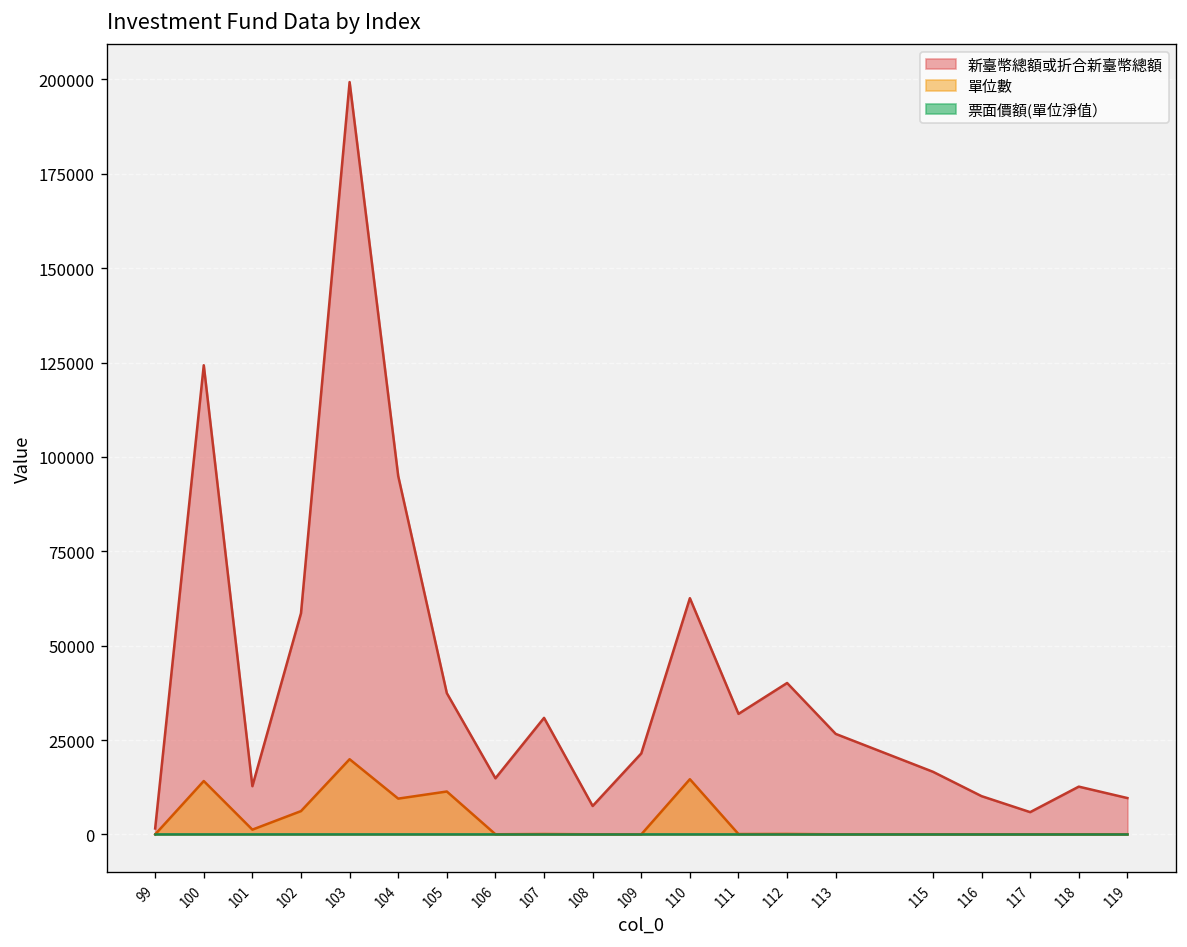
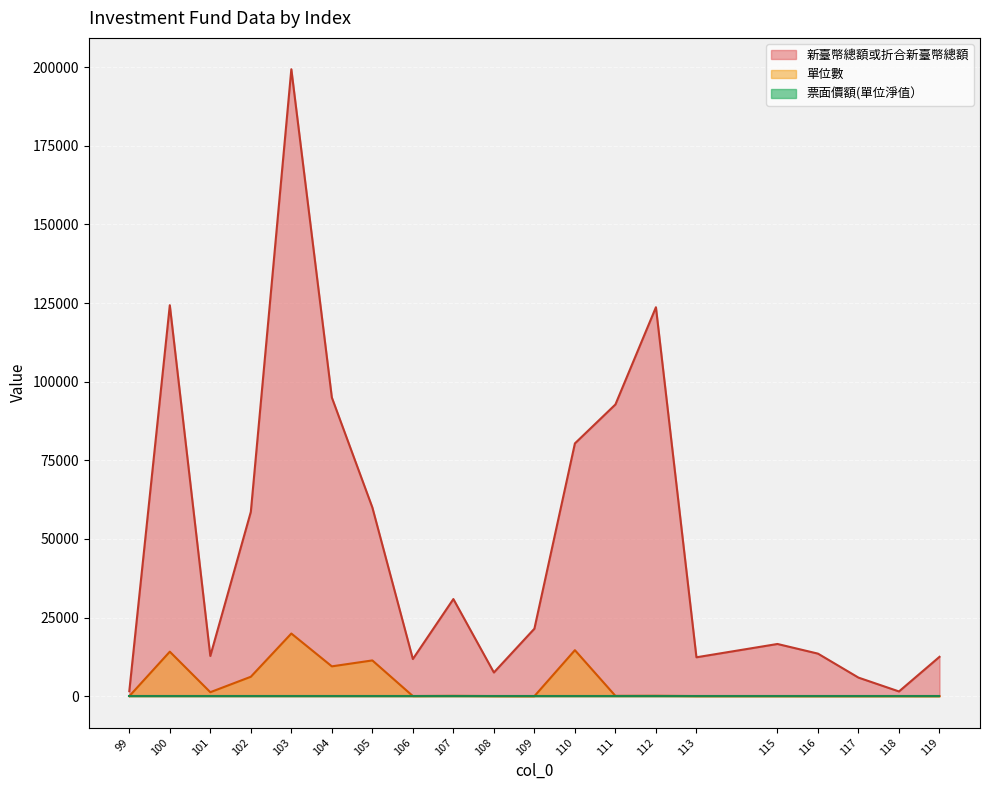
新臺幣總額或折合新臺幣總額, 105: 37000 -> 60000
新臺幣總額或折合新臺幣總額, 106: 15000 -> 12000
新臺幣總額或折合新臺幣總額, 110: 63000 -> 80000
新臺幣總額或折合新臺幣總額, 111: 32000 -> 93000
新臺幣總額或折合新臺幣總額, 112: 40000 -> 124000
新臺幣總額或折合新臺幣總額, 113: 27000 -> 12000
新臺幣總額或折合新臺幣總額, 116: 10000 -> 14000
新臺幣總額或折合新臺幣總額, 118: 13000 -> 2000
新臺幣總額或折合新臺幣總額, 119: 10000 -> 13000
